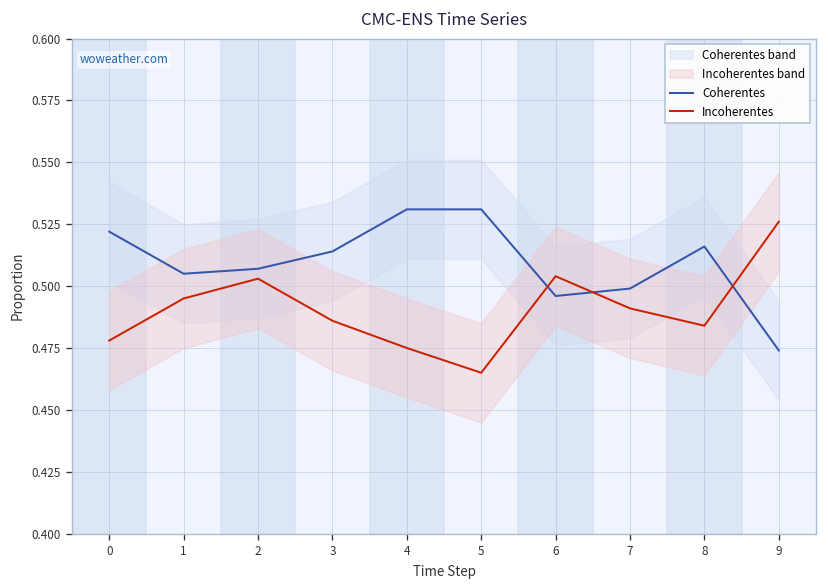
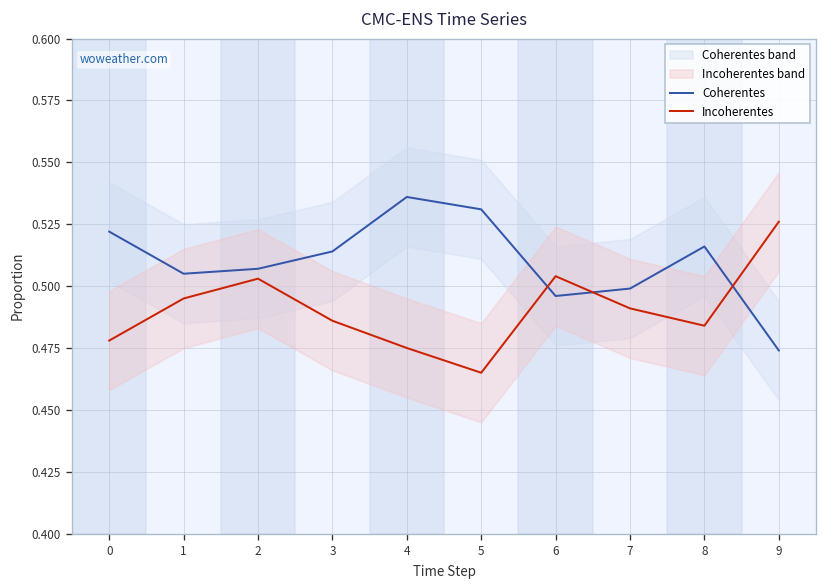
Coherentes, 4: 0.531 -> 0.536
